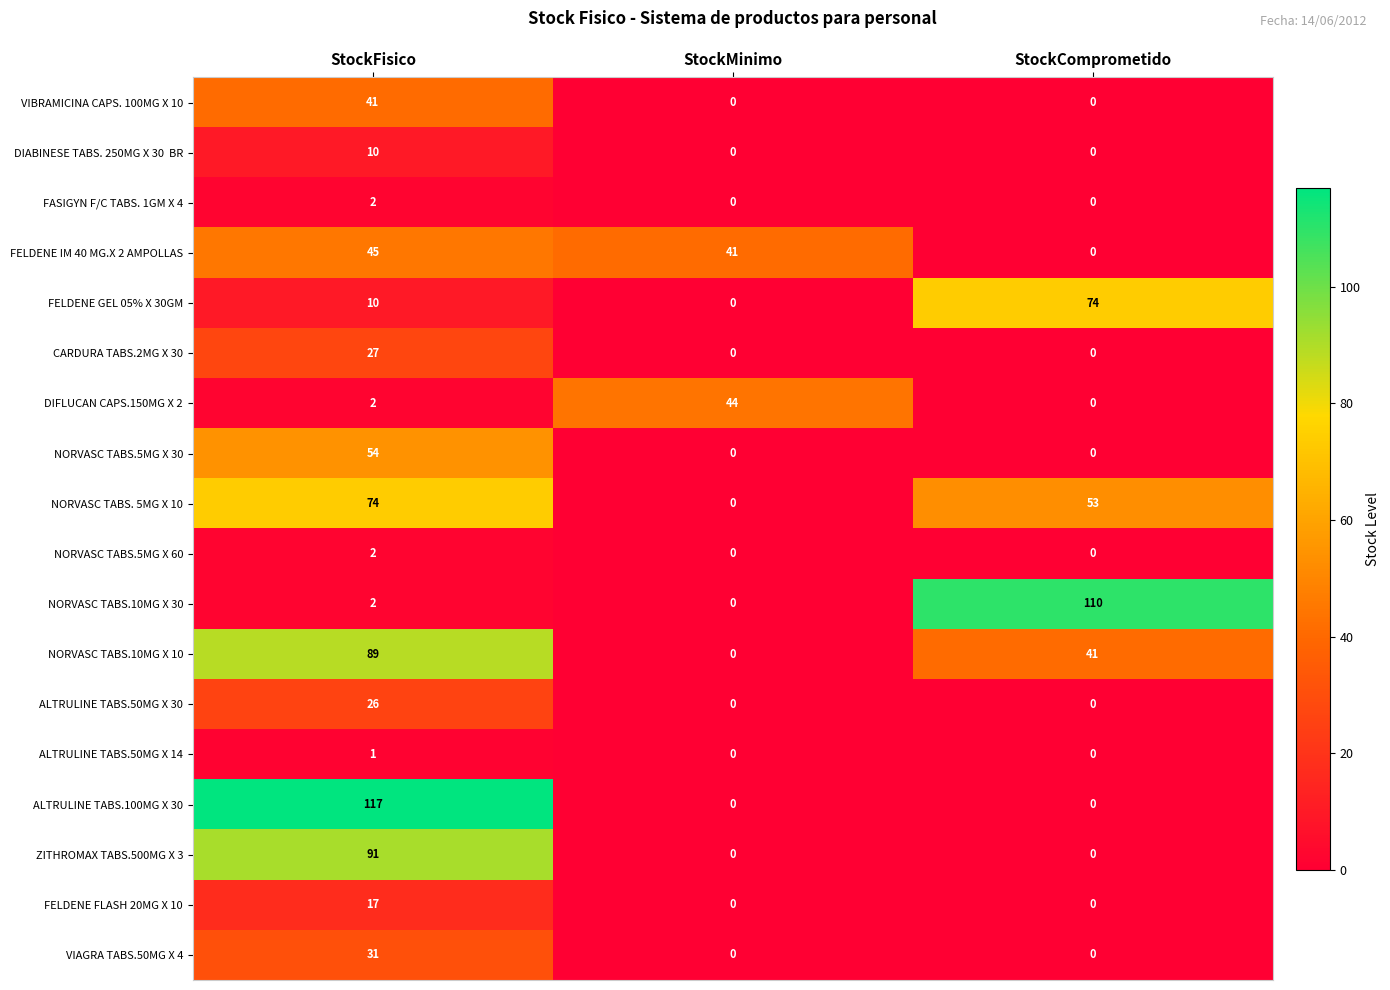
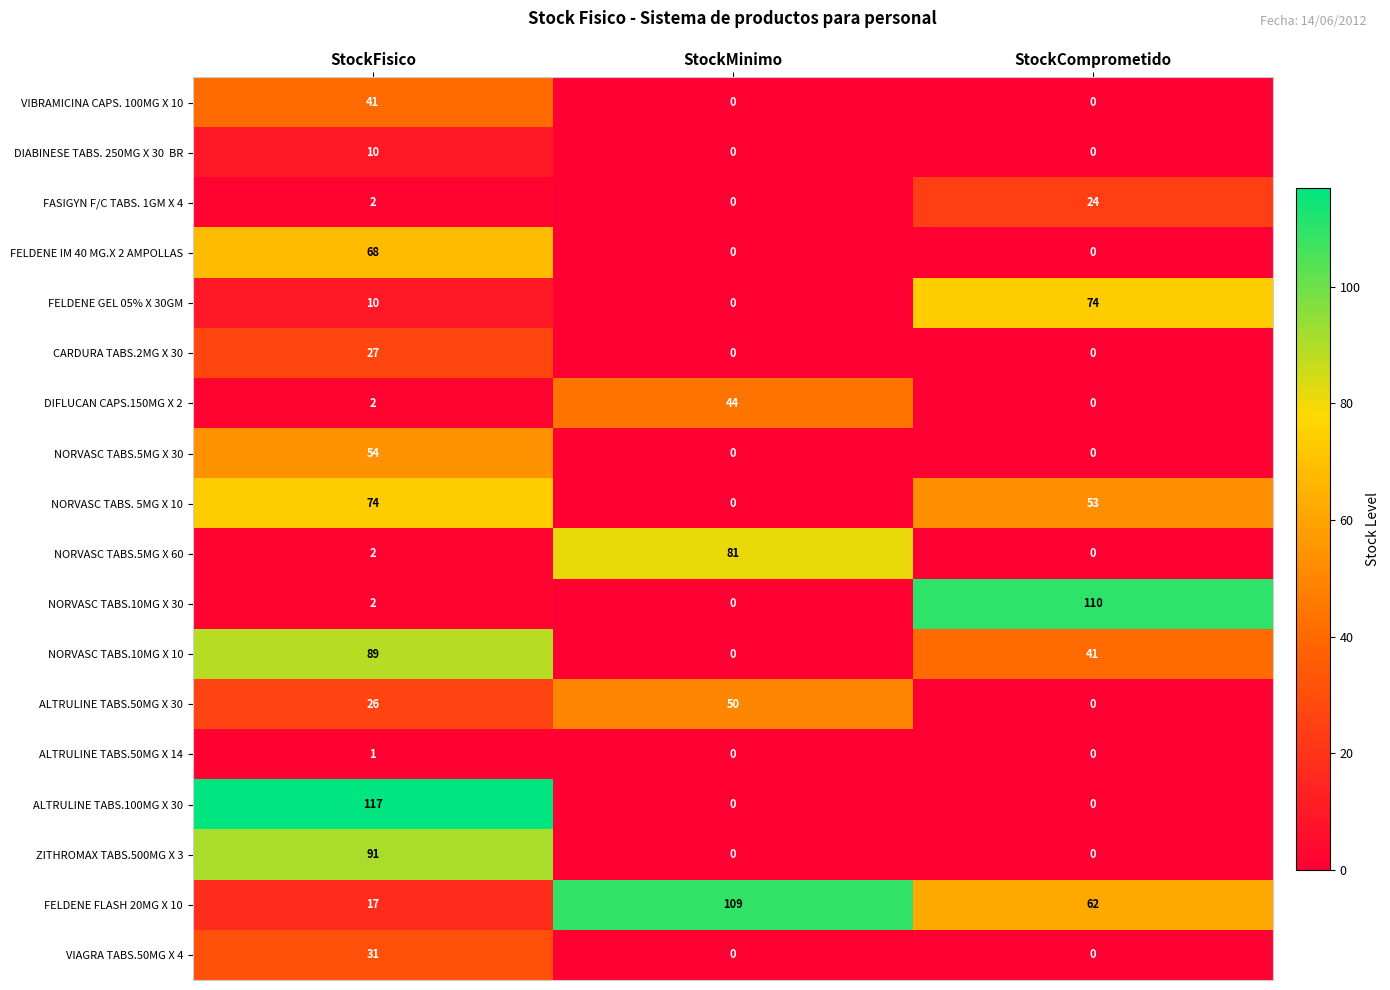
FASIGYN F/C TABS. 1GM X 4, StockComprometido: 0 -> 24
FELDENE IM 40 MG.X 2 AMPOLLAS, StockFisico: 45 -> 68
FELDENE IM 40 MG.X 2 AMPOLLAS, StockMinimo: 41 -> 0
NORVASC TABS.5MG X 60, StockMinimo: 0 -> 81
ALTRULINE TABS.50MG X 30, StockMinimo: 0 -> 50
FELDENE FLASH 20MG X 10, StockMinimo: 0 -> 109
FELDENE FLASH 20MG X 10, StockComprometido: 0 -> 62
